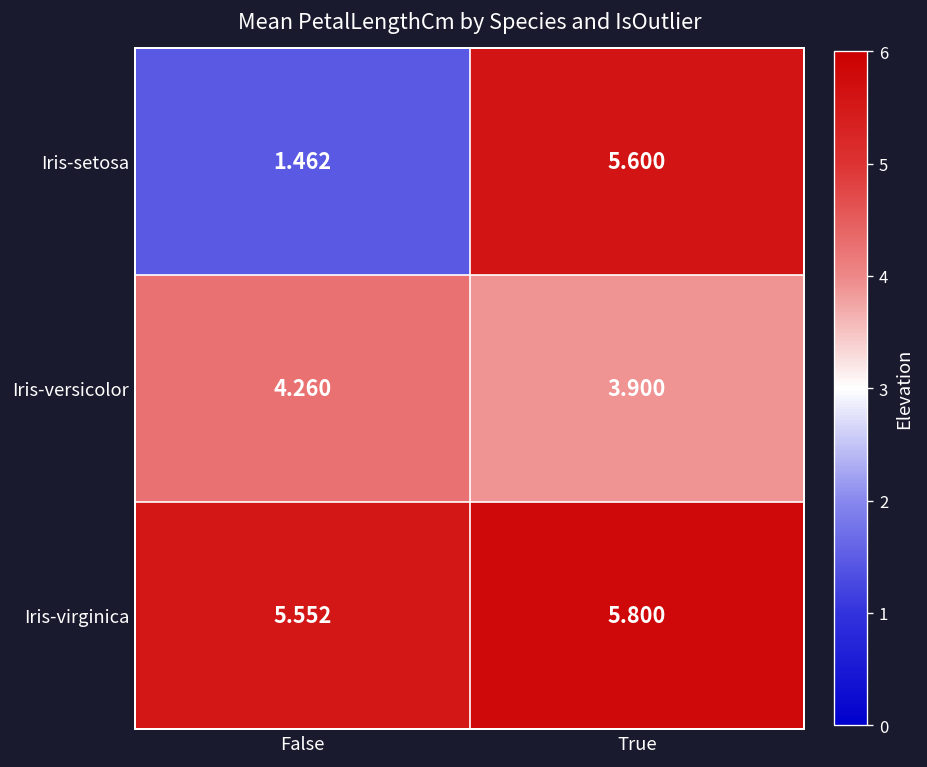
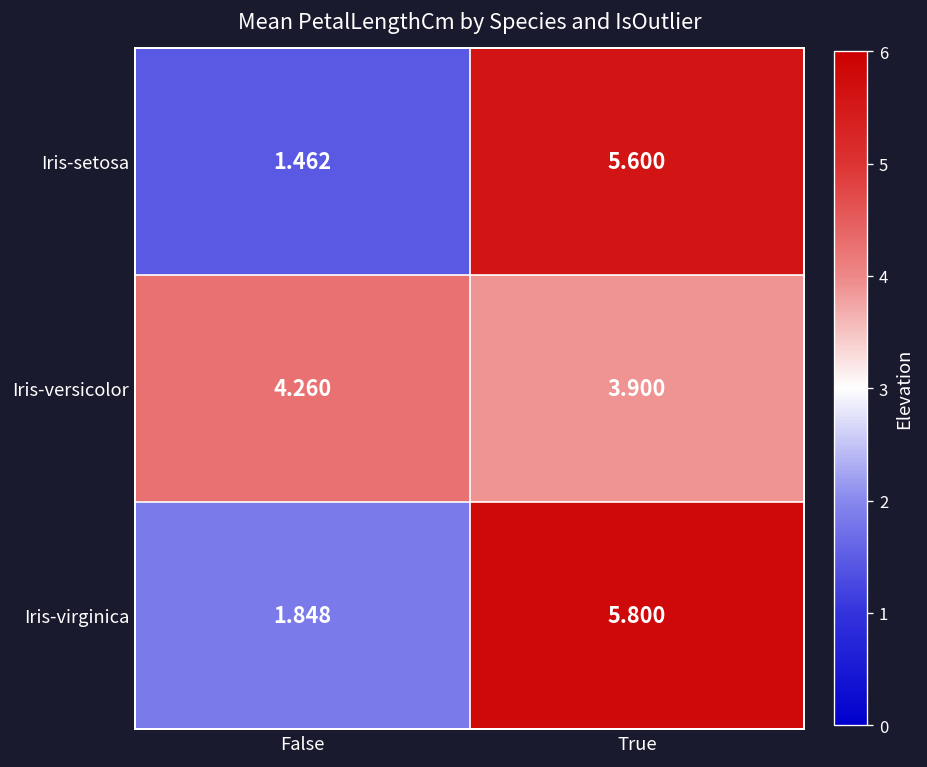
Iris-virginica, False: 5.552 -> 1.848
